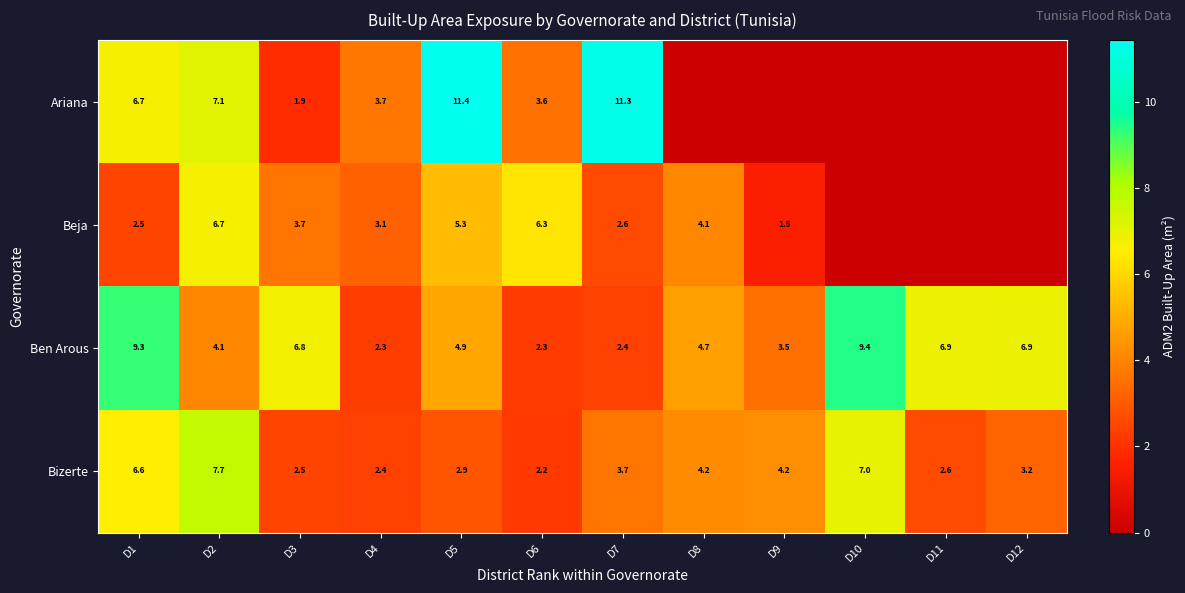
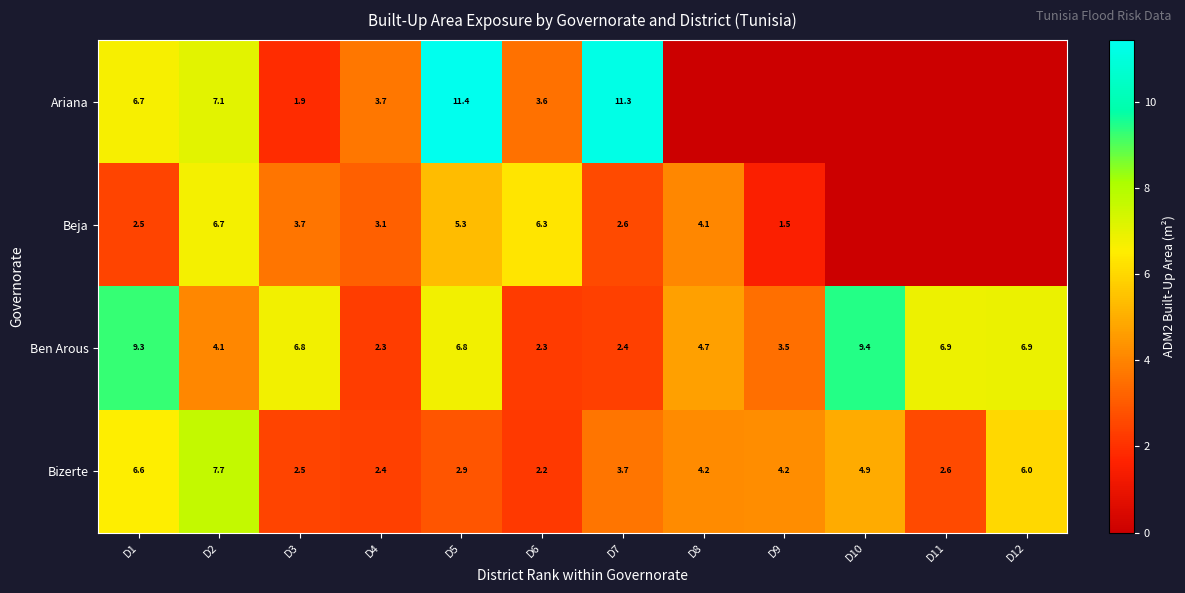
Ben Arous, D5: 4.9 -> 6.8
Bizerte, D10: 7.0 -> 4.9
Bizerte, D12: 3.2 -> 6.0
